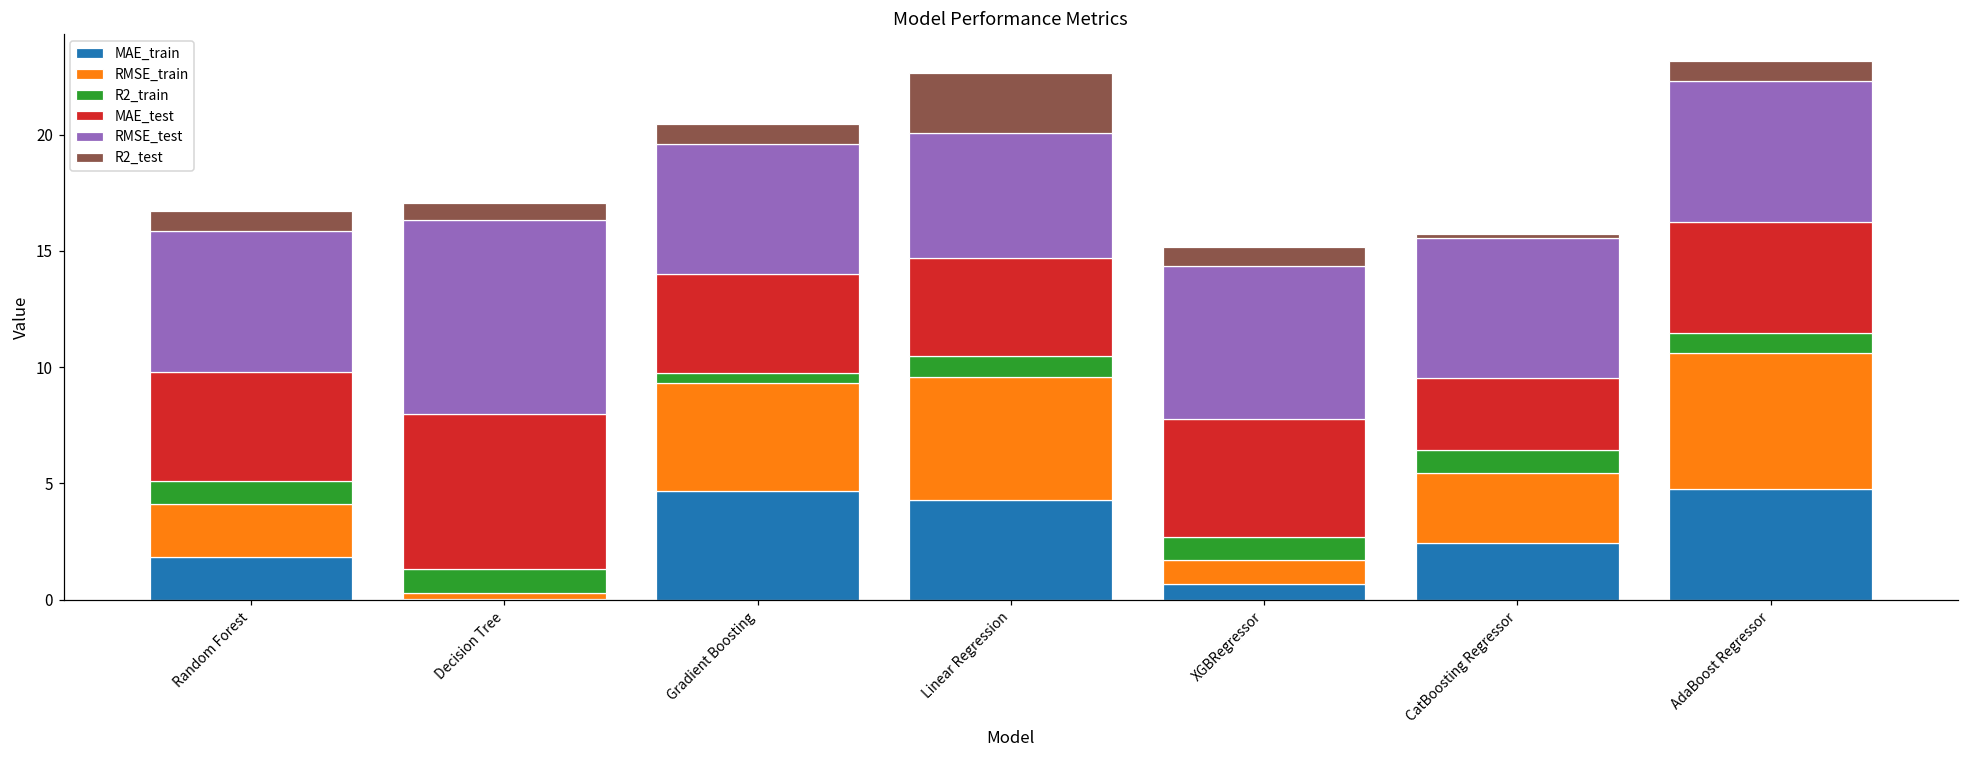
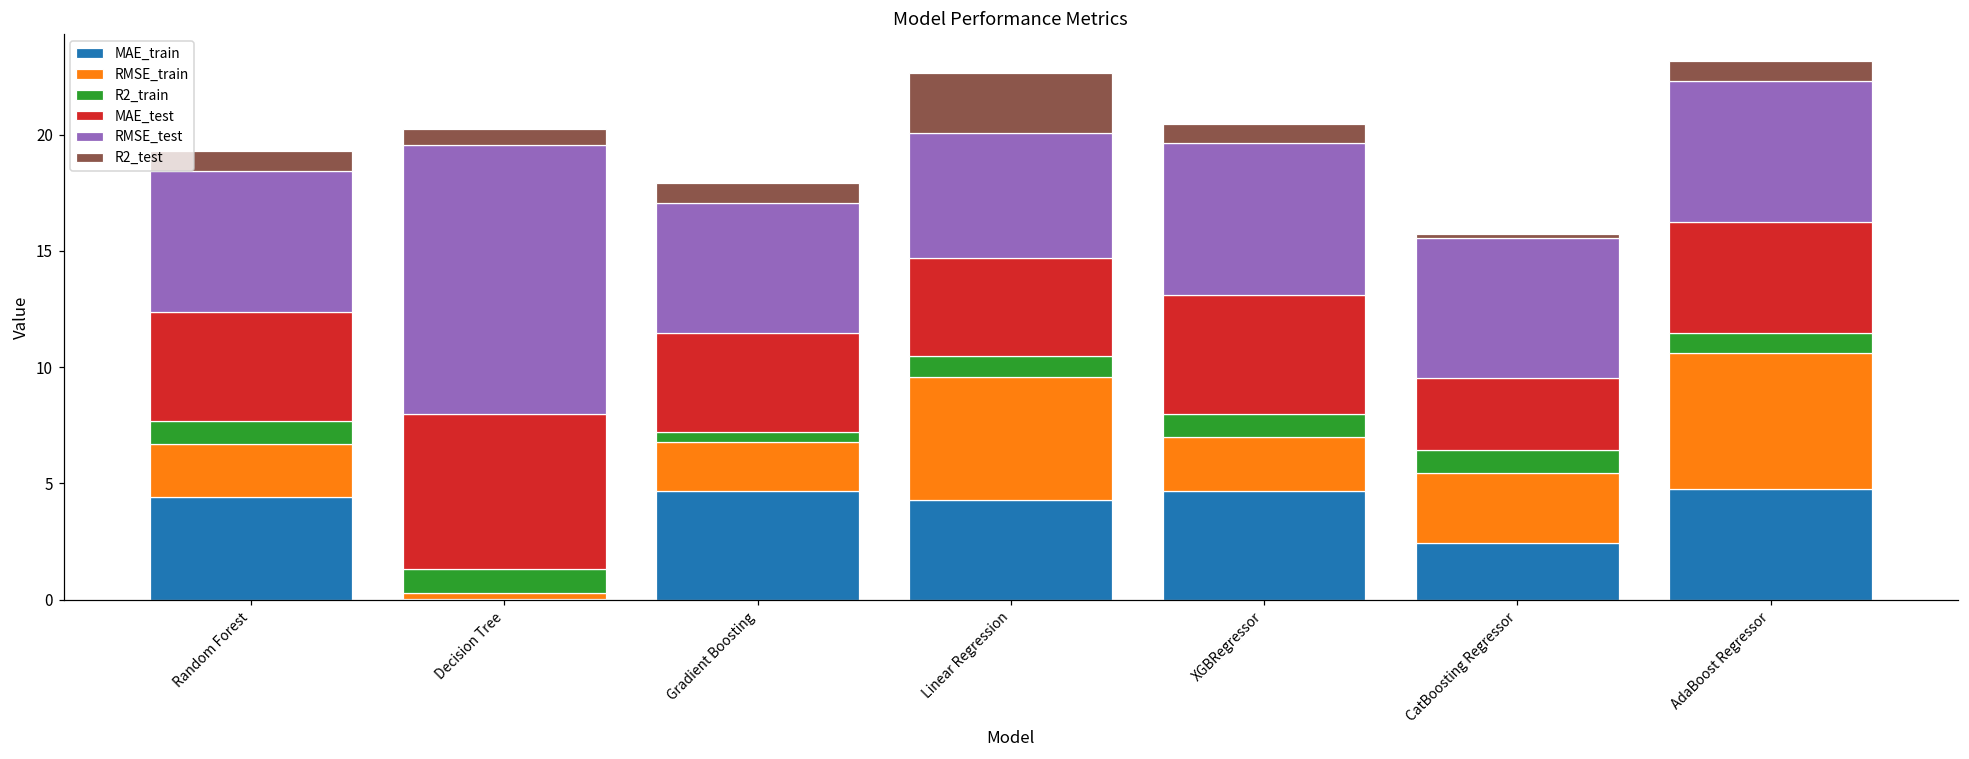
MAE_train, Random Forest: 1.8 -> 4.4
RMSE_test, Decision Tree: 8.4 -> 11.5
RMSE_train, Gradient Boosting: 4.6 -> 2.1
MAE_train, XGBRegressor: 0.7 -> 4.7
RMSE_train, XGBRegressor: 1.0 -> 2.3
